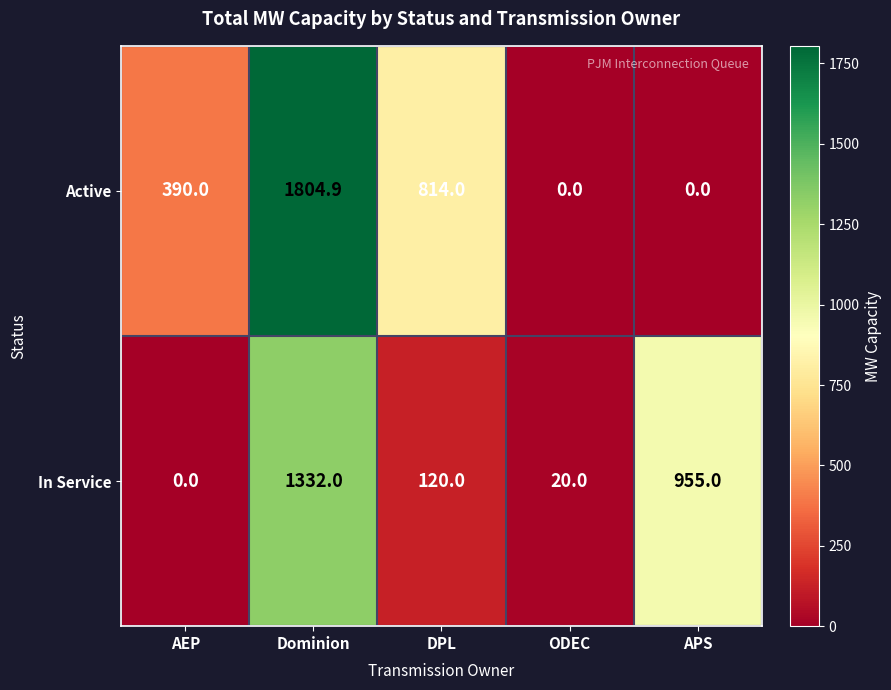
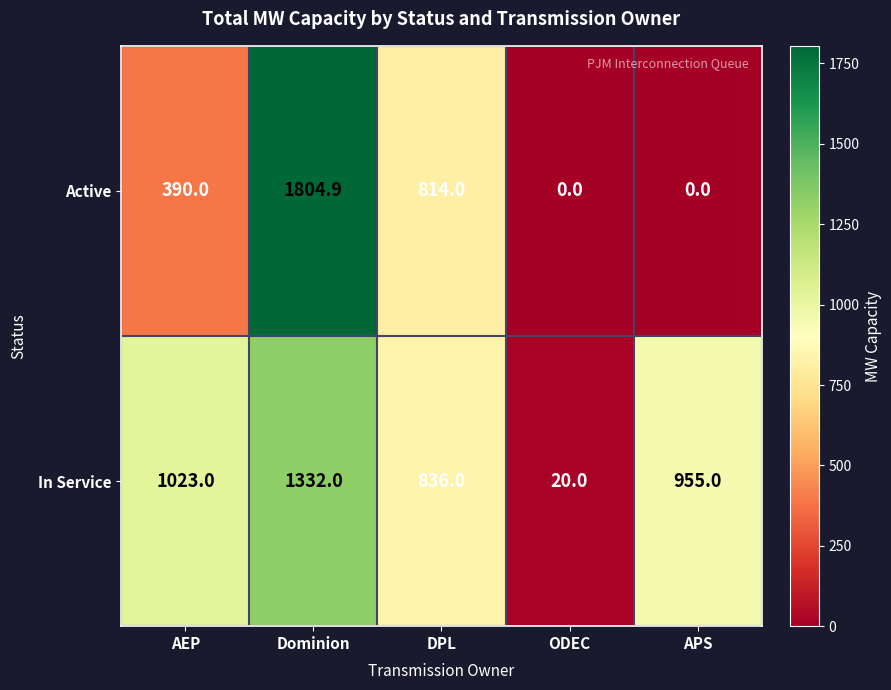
In Service, AEP: 0.0 -> 1023.0
In Service, DPL: 120.0 -> 836.0
